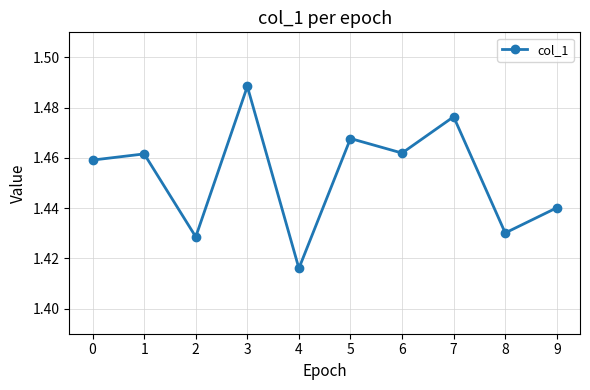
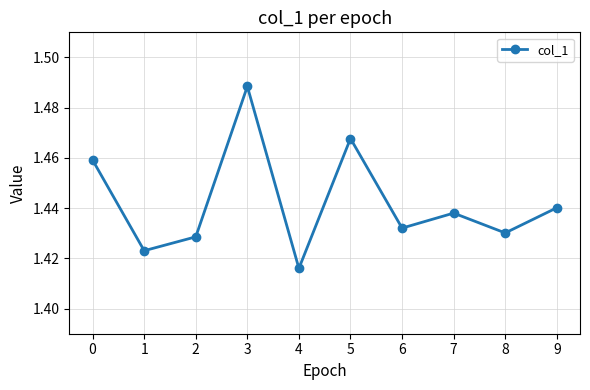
1: 1.462 -> 1.423
6: 1.462 -> 1.432
7: 1.476 -> 1.438
